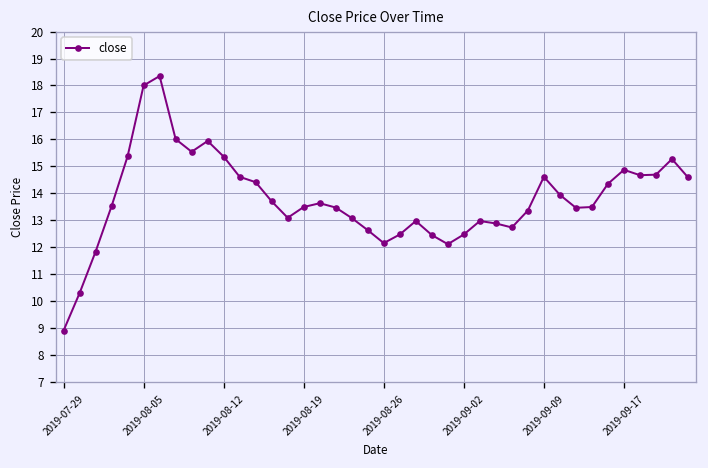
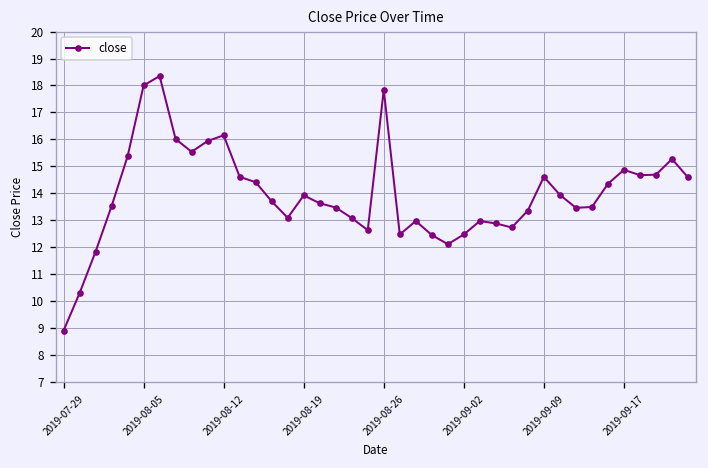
2019-08-12: 15.4 -> 16.2
2019-08-19: 13.5 -> 13.9
2019-08-26: 12.2 -> 17.8
